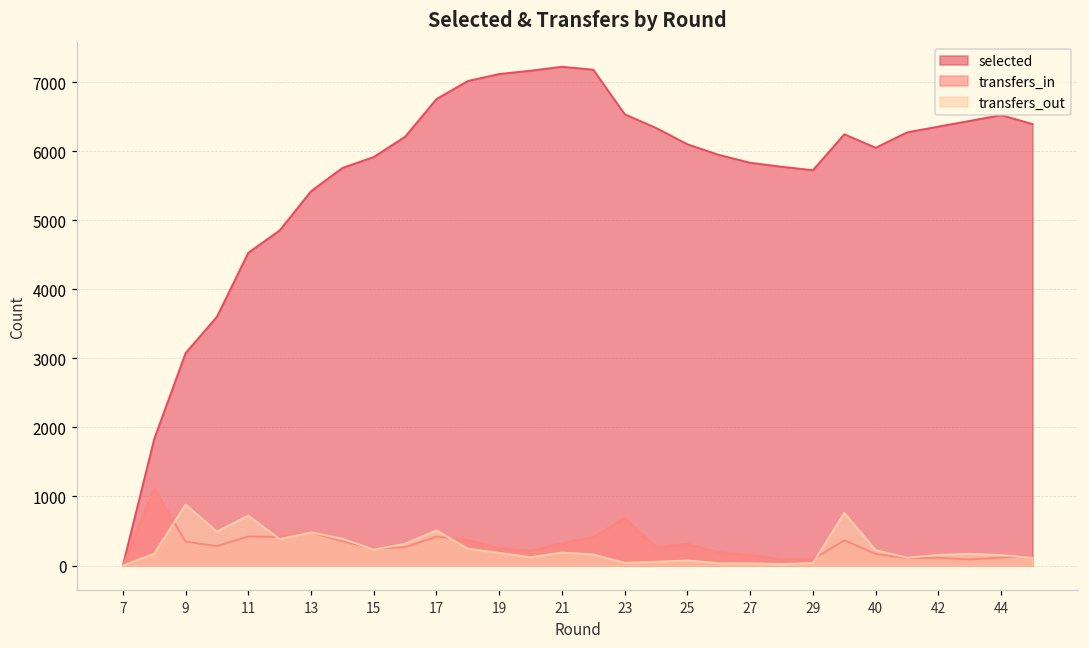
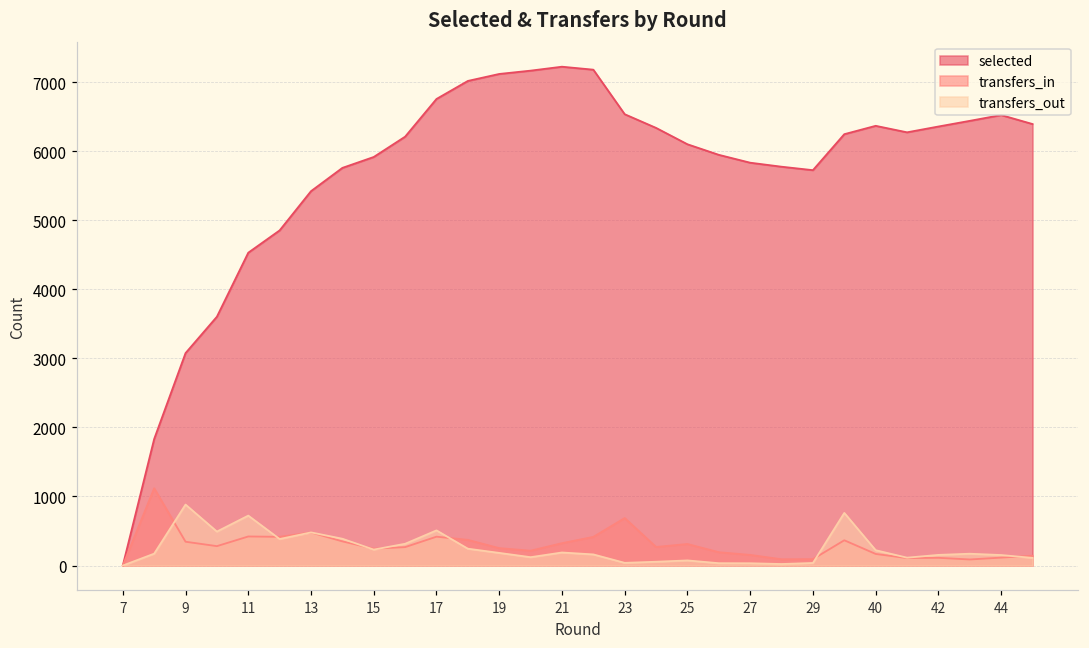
selected, 40: 6100 -> 6400
